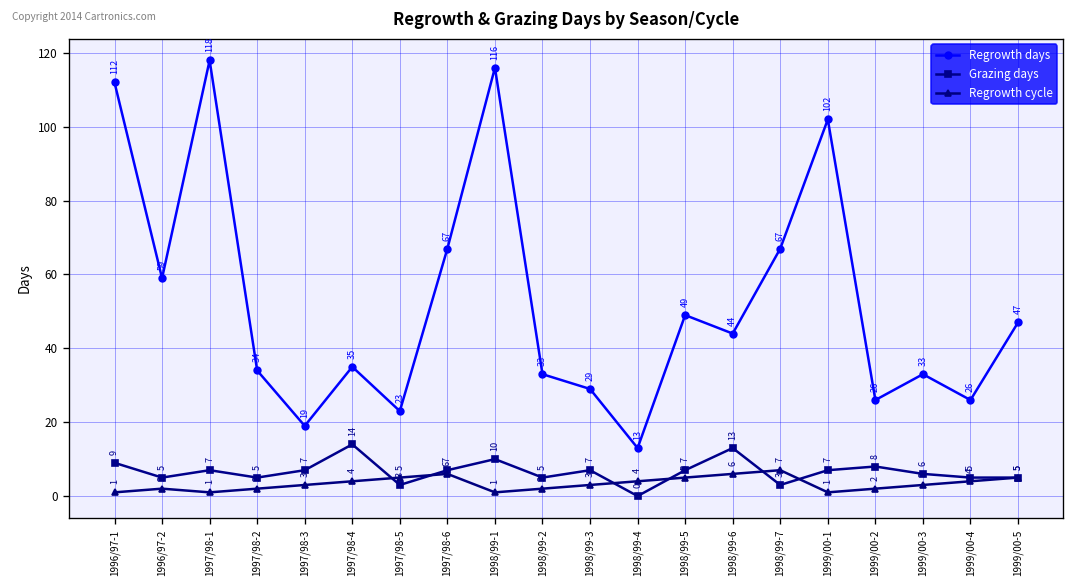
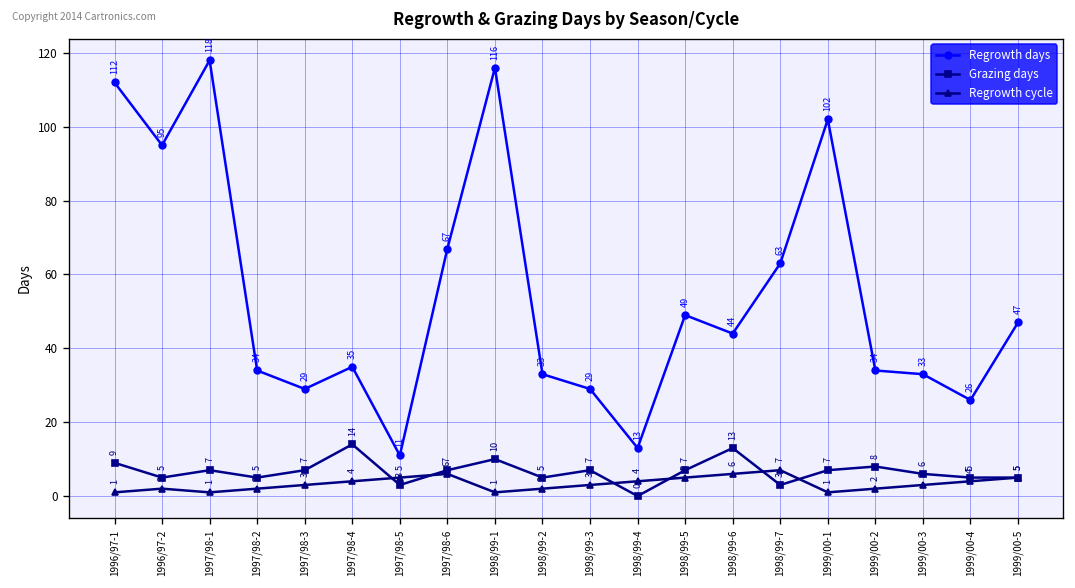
Regrowth days, 1996/97-2: 59 -> 95
Regrowth days, 1997/98-3: 19 -> 29
Regrowth days, 1997/98-5: 23 -> 11
Regrowth days, 1998/99-7: 67 -> 63
Regrowth days, 1999/00-2: 26 -> 34
